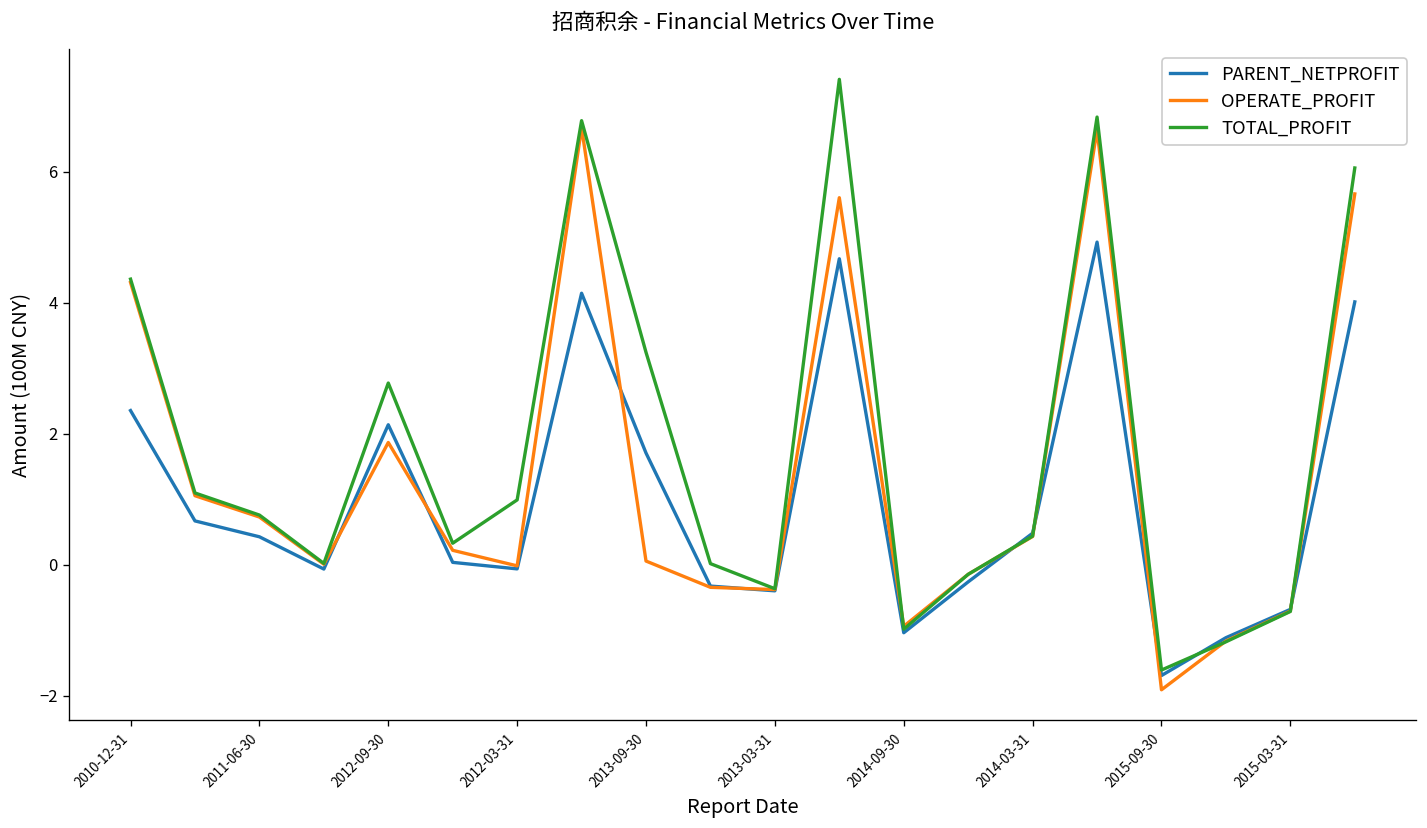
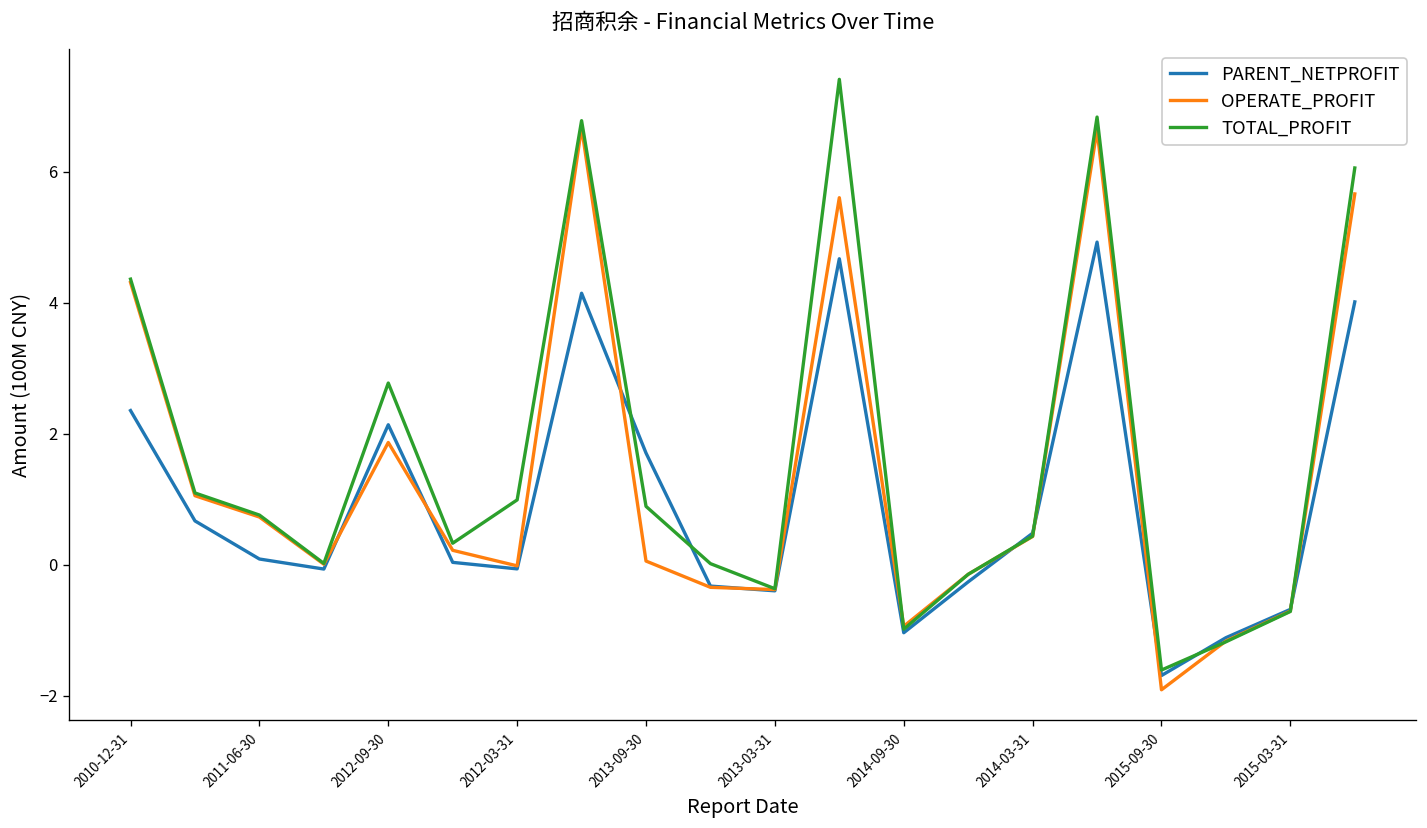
PARENT_NETPROFIT, 2011-06-30: 0.4 -> 0.1
TOTAL_PROFIT, 2013-09-30: 3.2 -> 0.9
